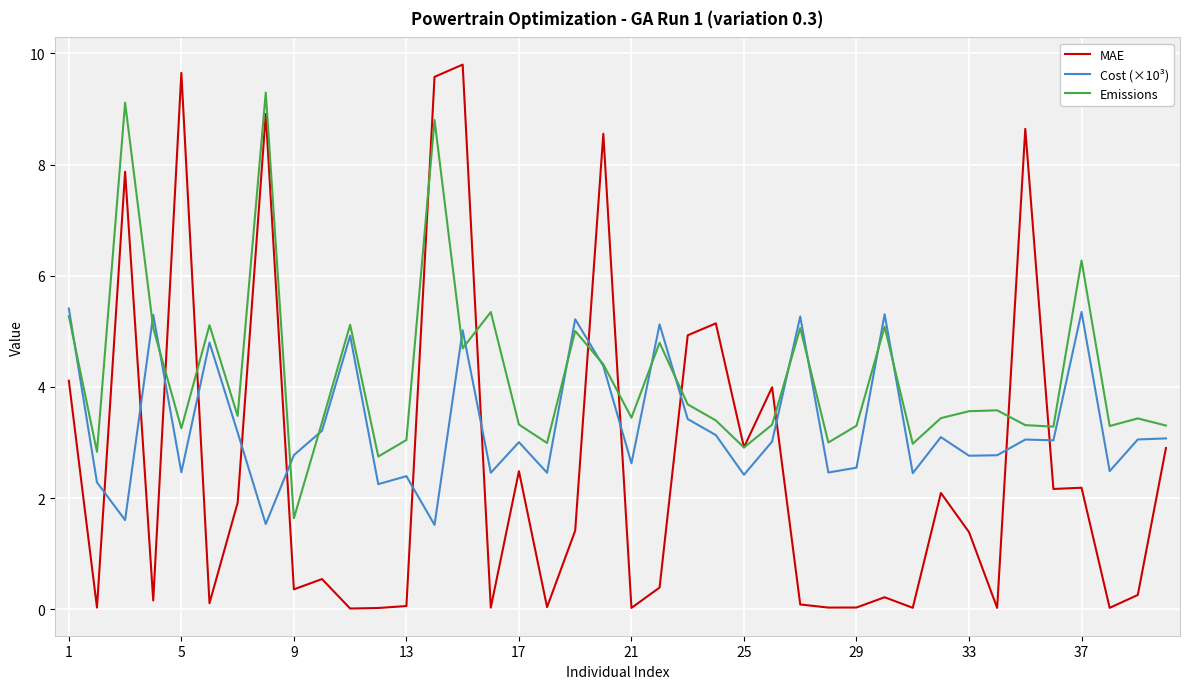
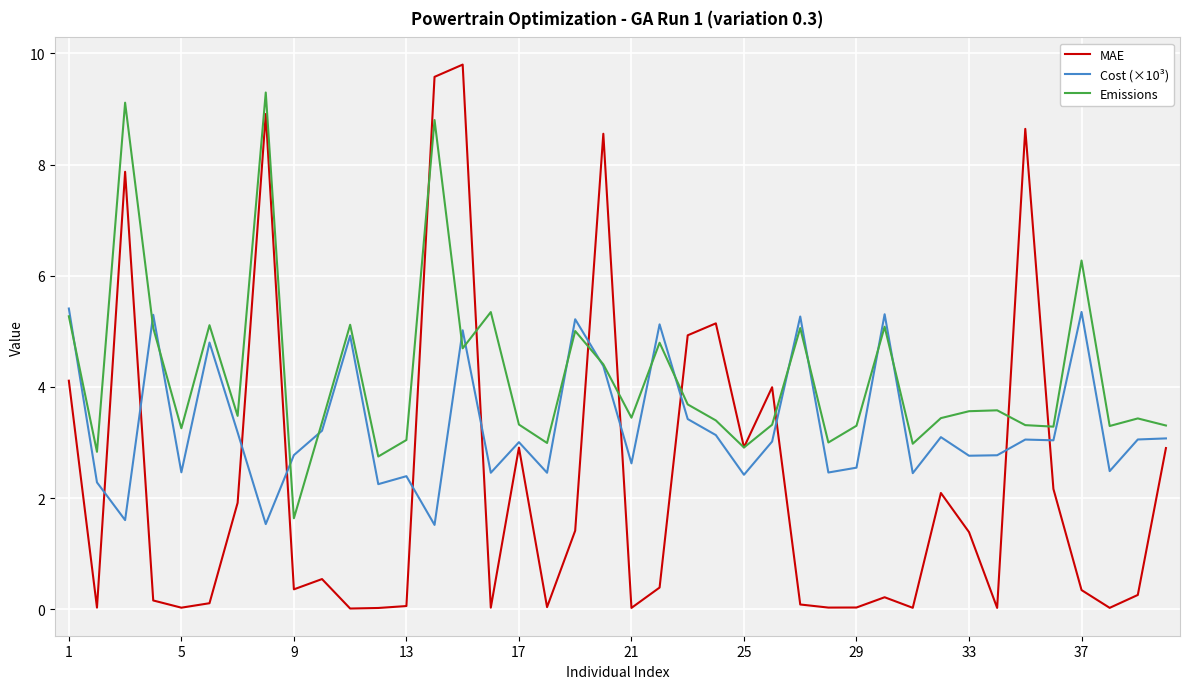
MAE, 5: 9.6 -> 0.0
MAE, 17: 2.5 -> 2.9
MAE, 37: 2.2 -> 0.3
